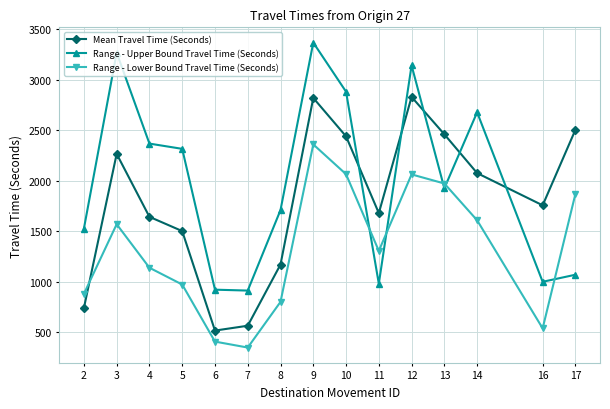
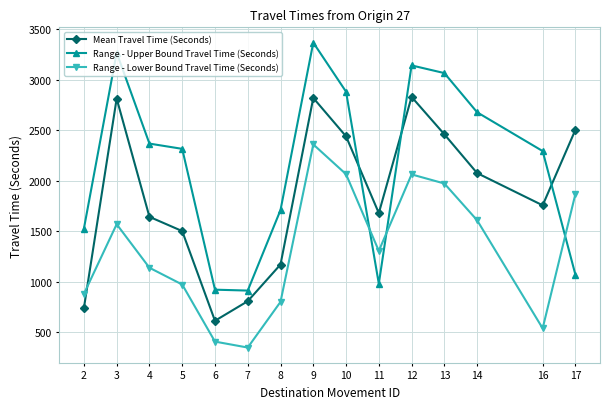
Mean Travel Time (Seconds), 3: 2270 -> 2810
Mean Travel Time (Seconds), 6: 520 -> 610
Mean Travel Time (Seconds), 7: 560 -> 810
Range - Upper Bound Travel Time (Seconds), 13: 1930 -> 3070
Range - Upper Bound Travel Time (Seconds), 16: 1000 -> 2290
